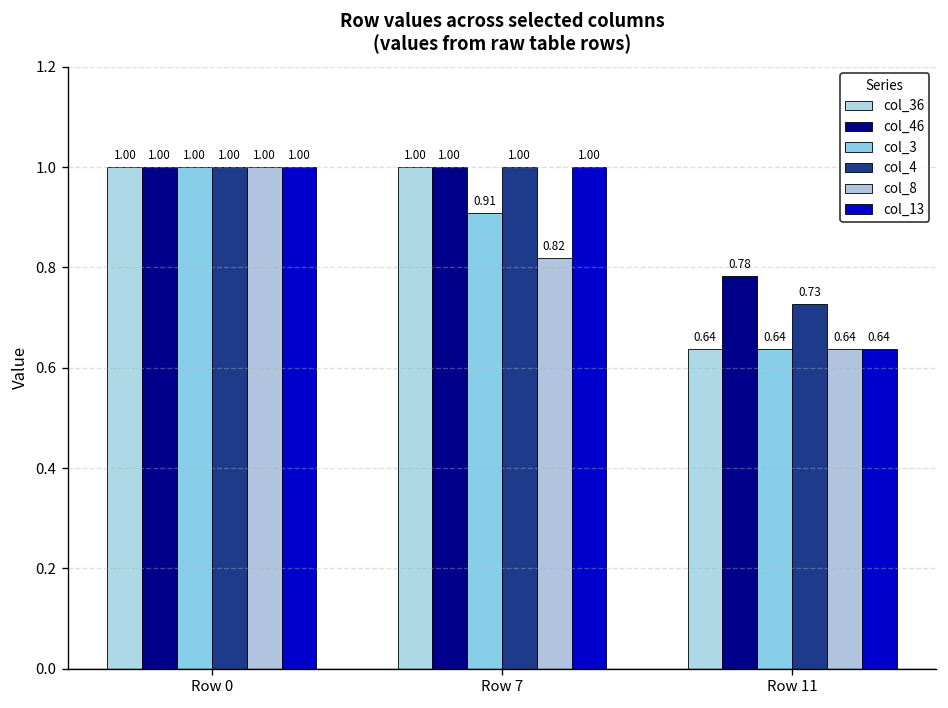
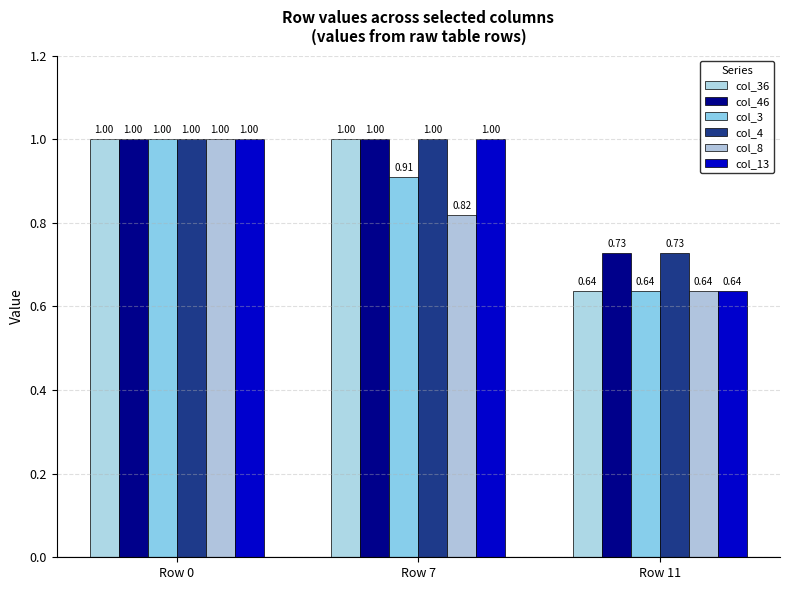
col_46, Row 11: 0.78 -> 0.73
